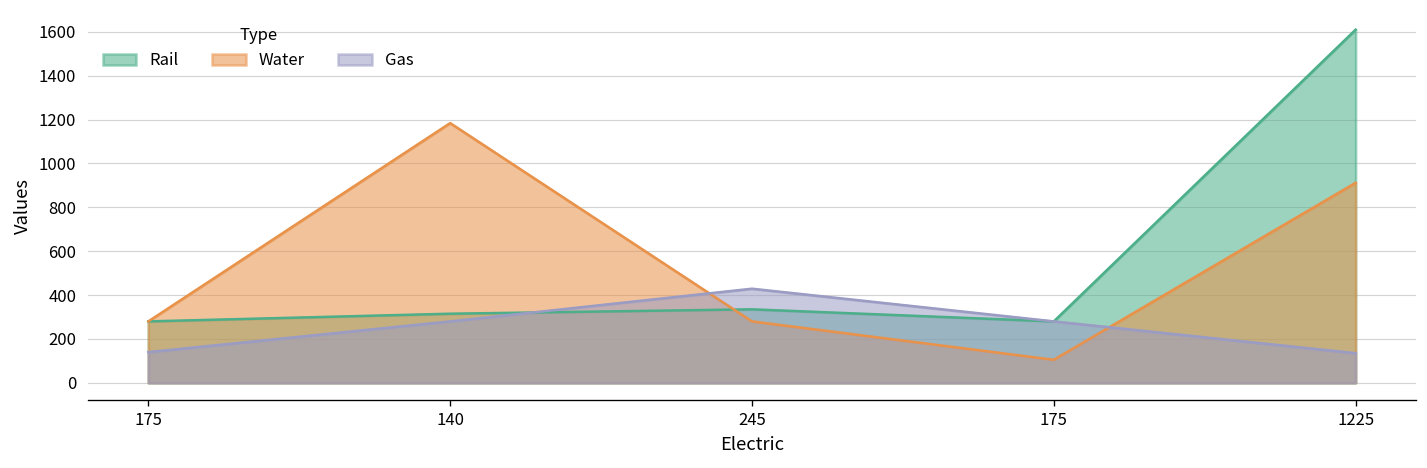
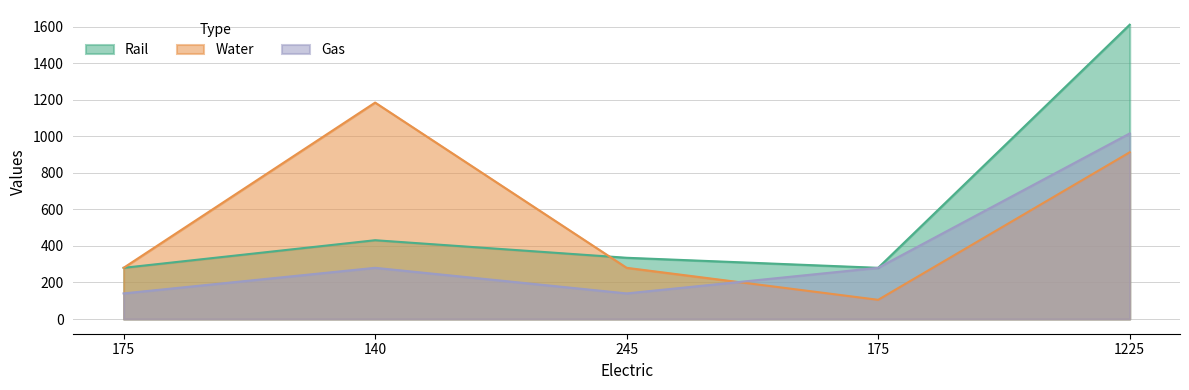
Rail, 140: 320 -> 430
Gas, 245: 430 -> 140
Gas, 1225: 140 -> 1020
